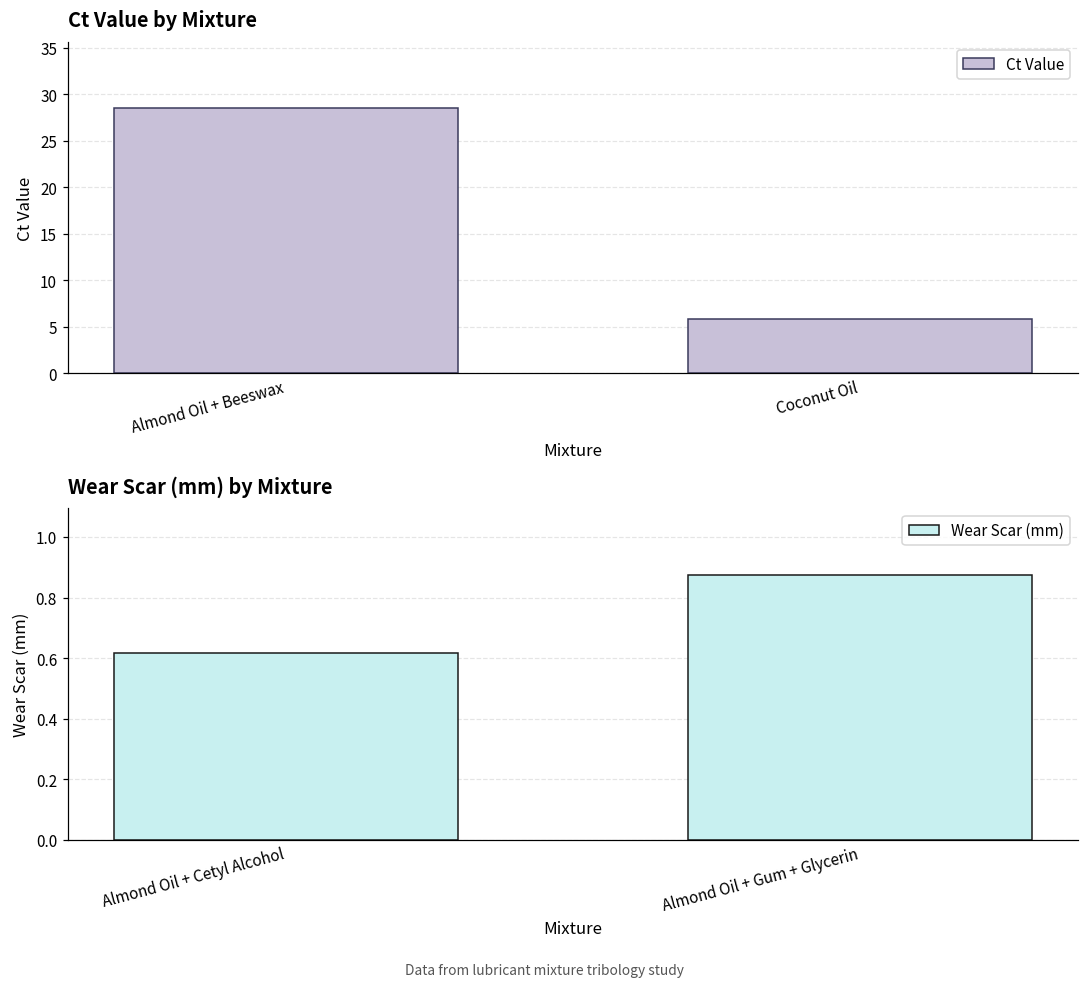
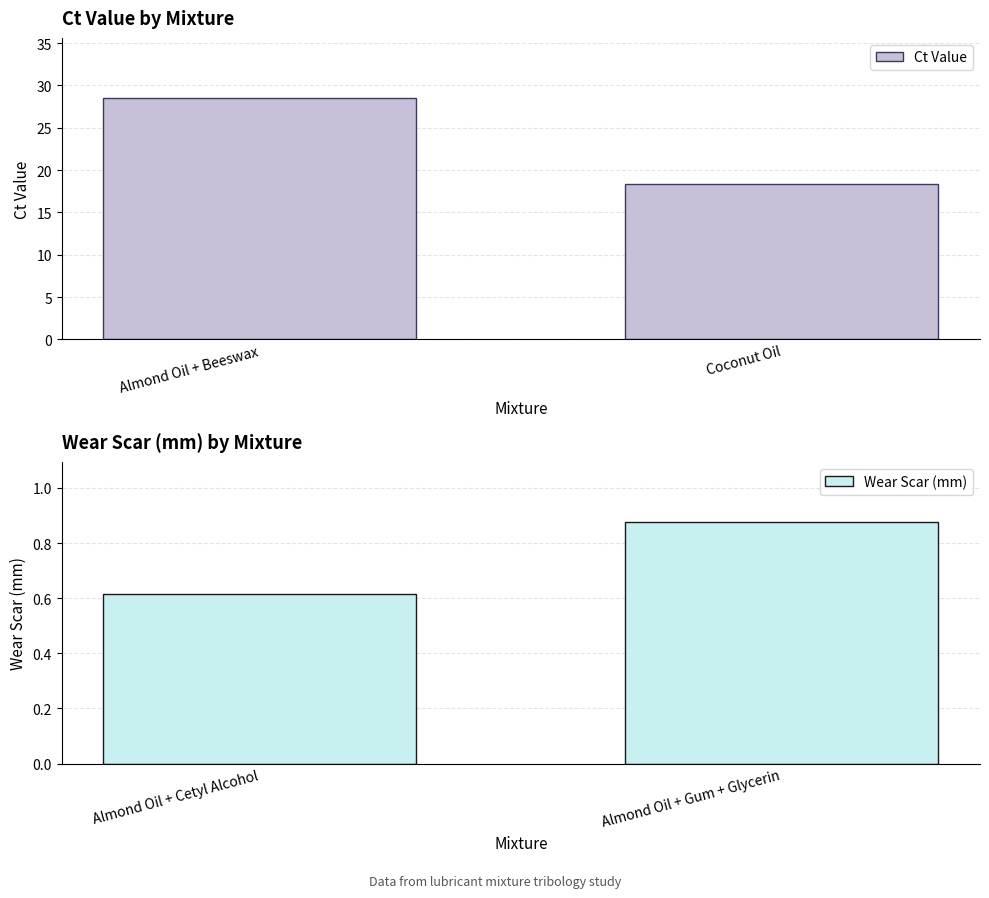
Ct Value by Mixture, Coconut Oil: 6 -> 18
